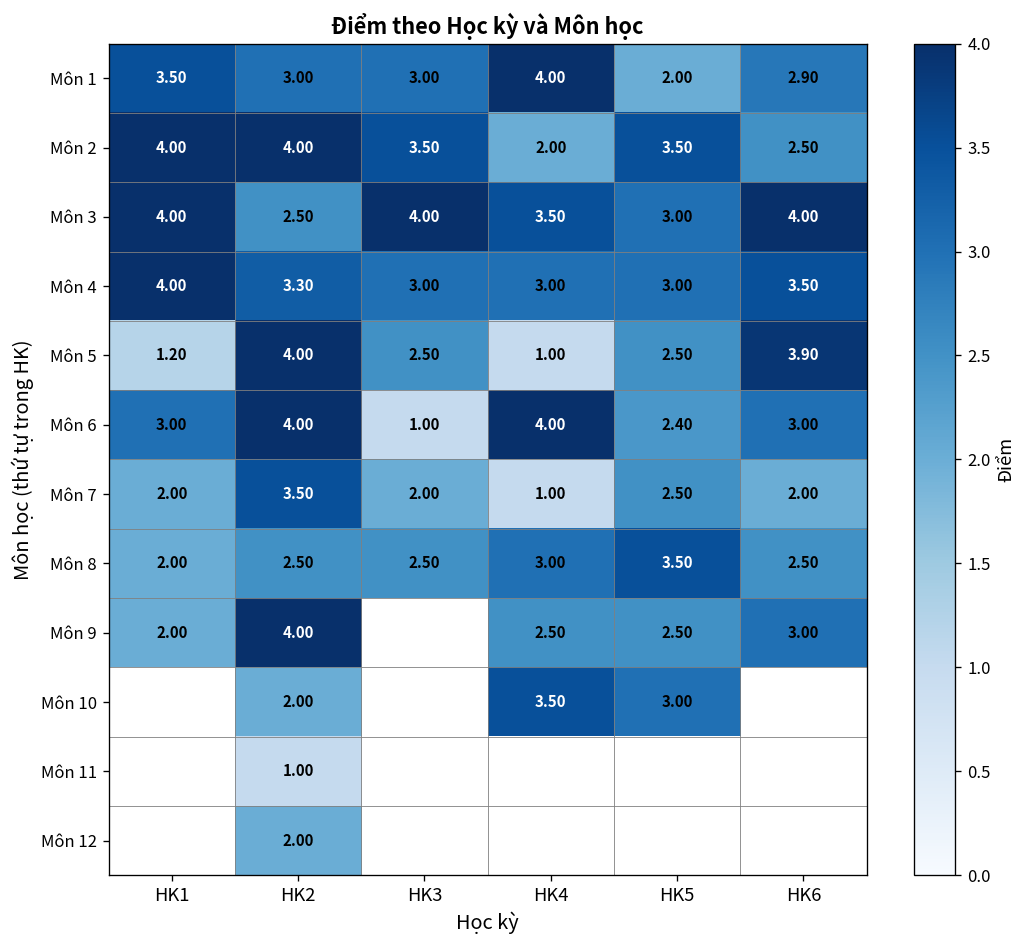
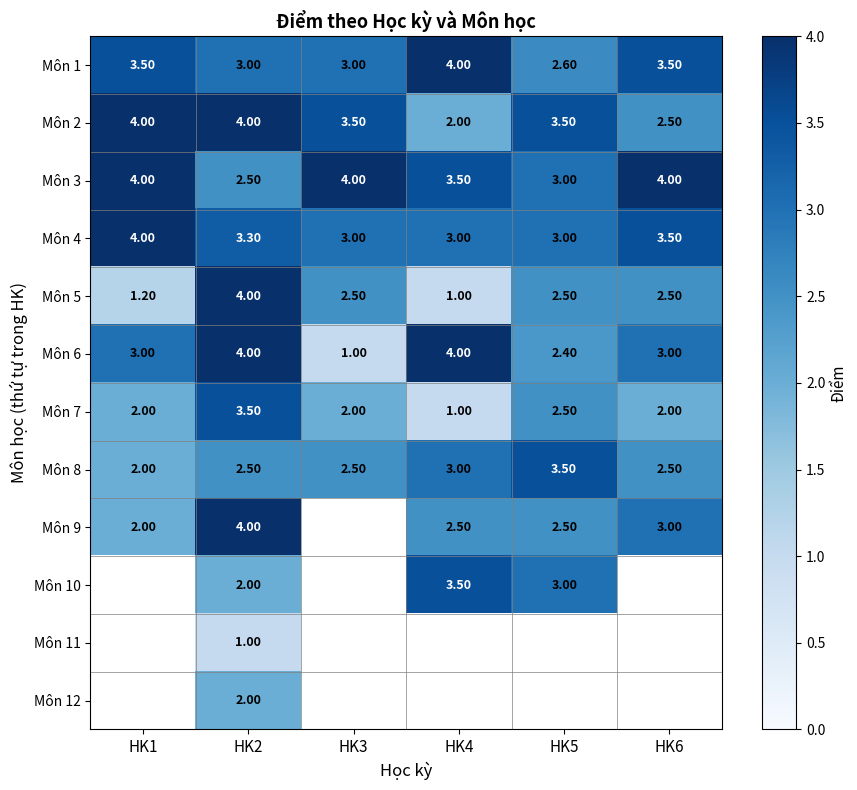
Môn 1, HK5: 2.00 -> 2.60
Môn 1, HK6: 2.90 -> 3.50
Môn 5, HK6: 3.90 -> 2.50
